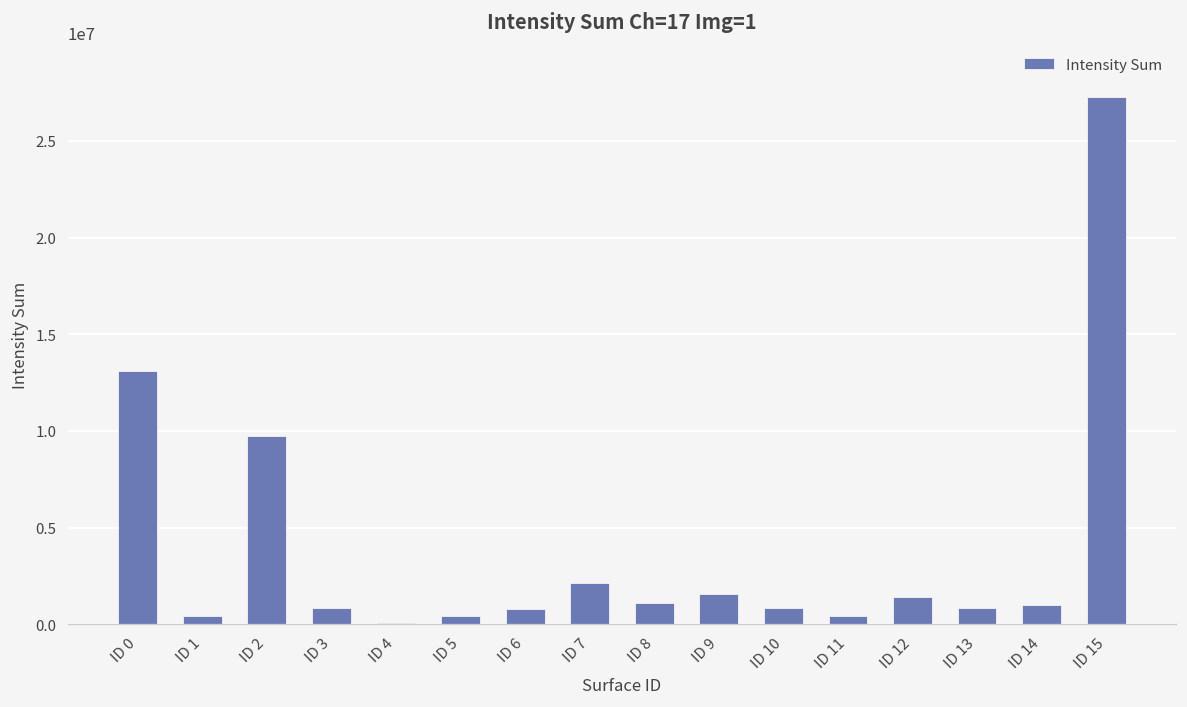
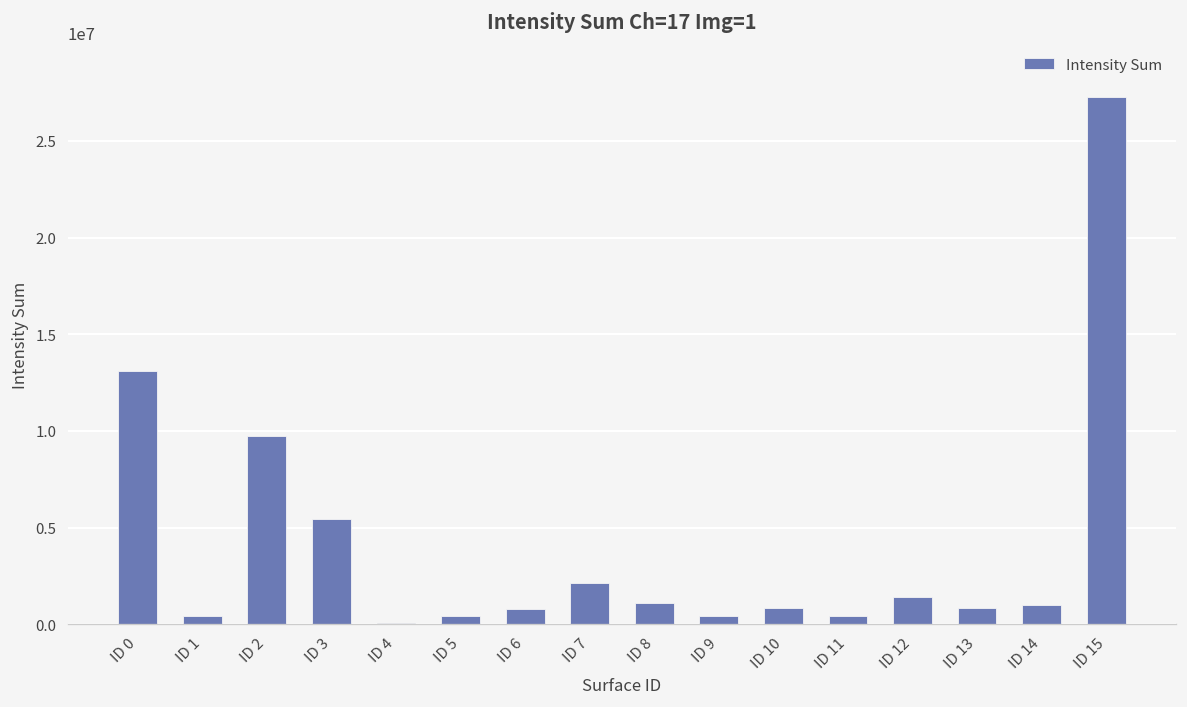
ID 3: 800000 -> 5400000
ID 9: 1600000 -> 400000
